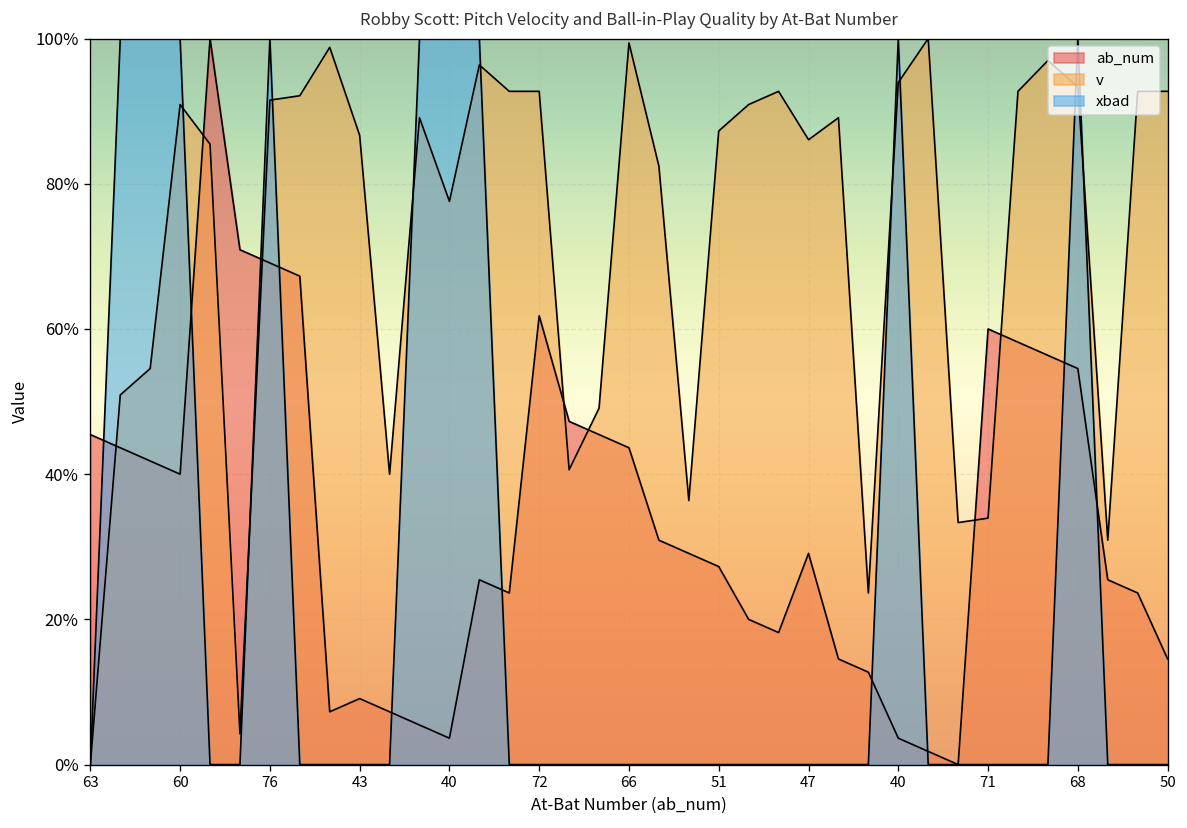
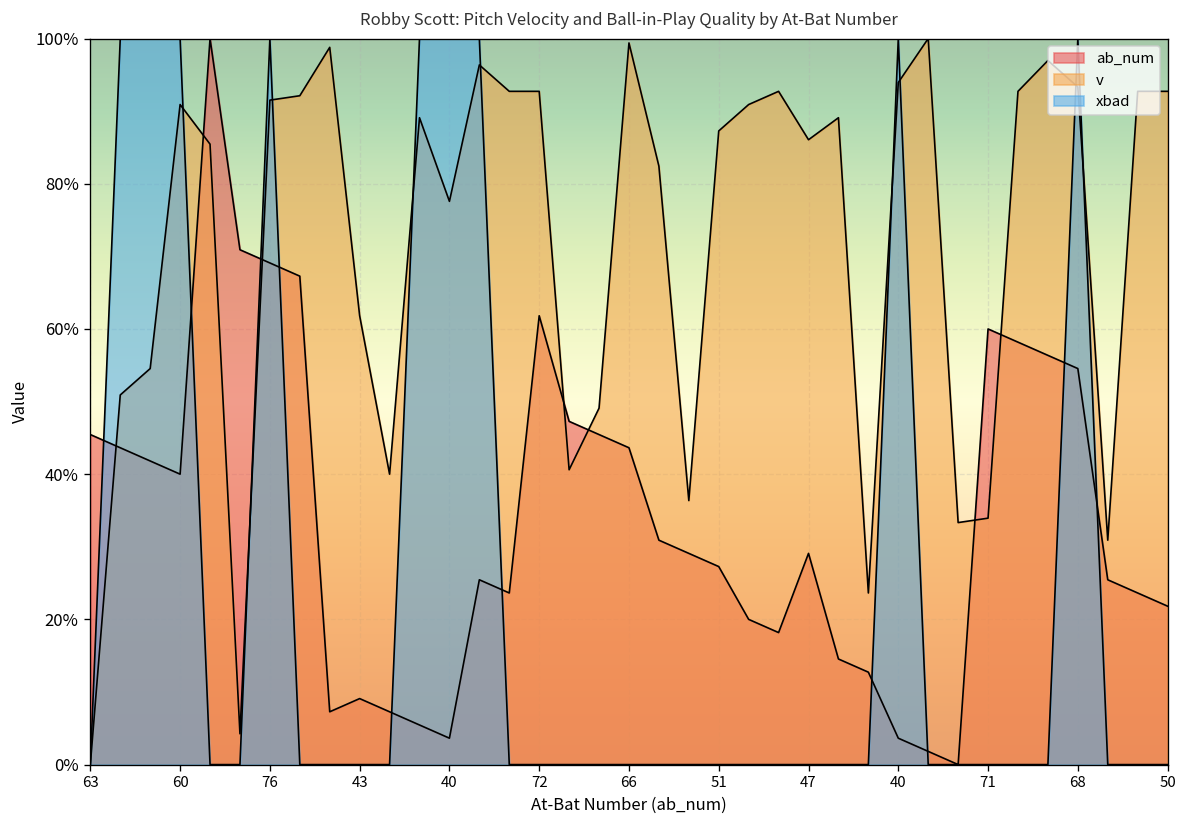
v, 43: 87% -> 62%
ab_num, 50: 15% -> 22%
